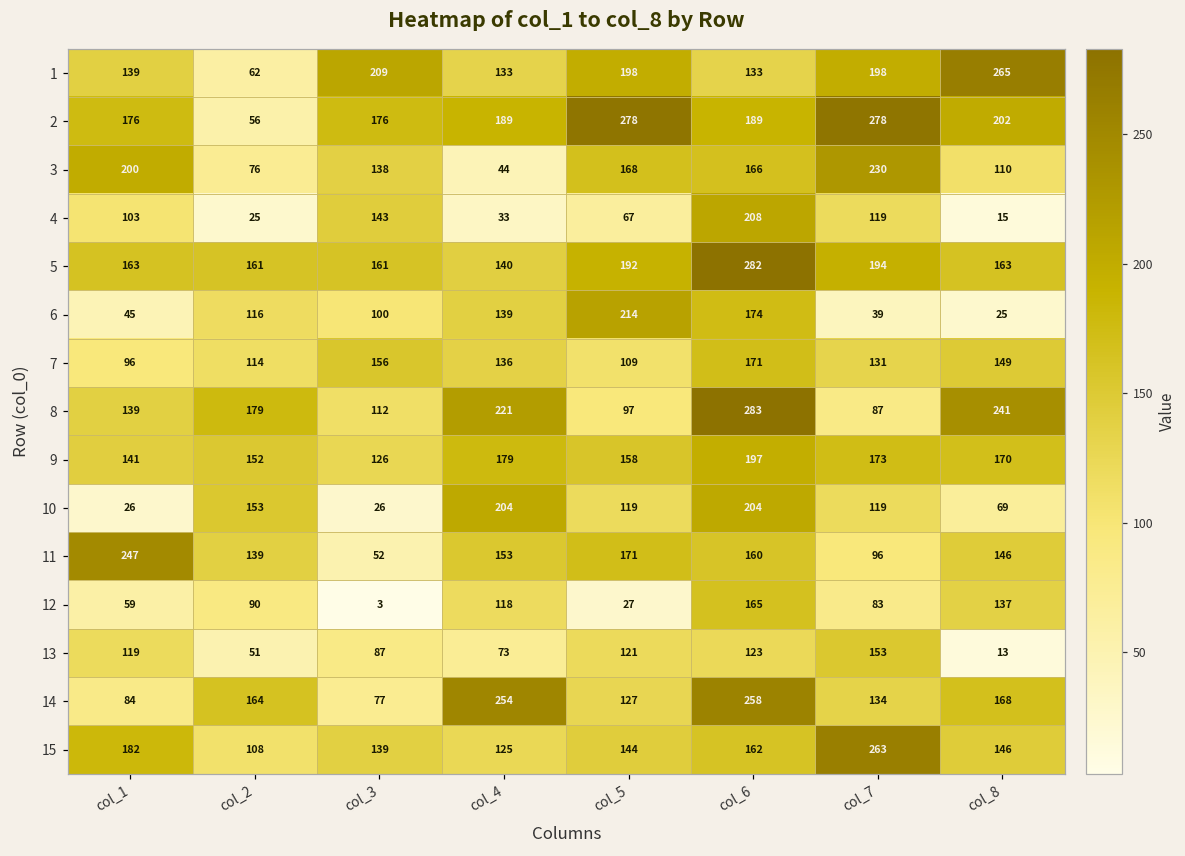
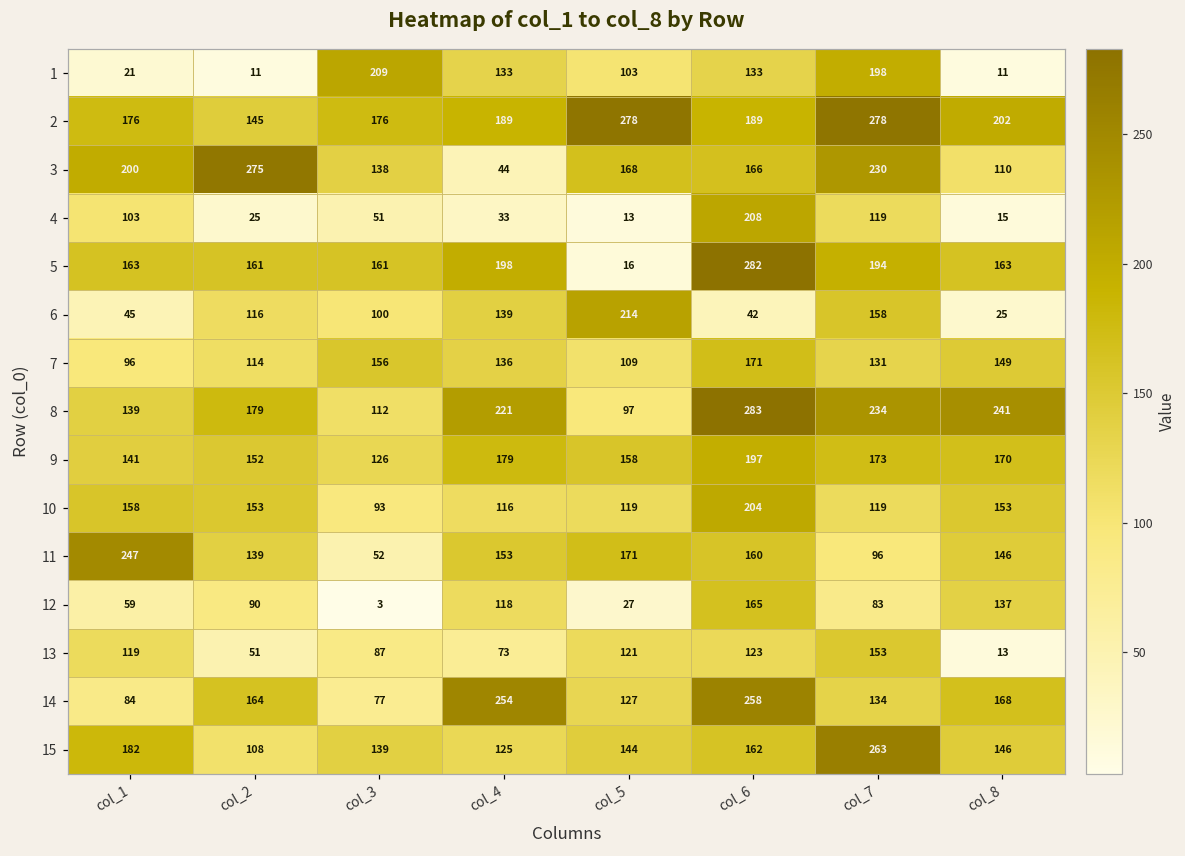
1, col_1: 139 -> 21
1, col_2: 62 -> 11
1, col_5: 198 -> 103
1, col_8: 265 -> 11
2, col_2: 56 -> 145
3, col_2: 76 -> 275
4, col_3: 143 -> 51
4, col_5: 67 -> 13
5, col_4: 140 -> 198
5, col_5: 192 -> 16
6, col_6: 174 -> 42
6, col_7: 39 -> 158
8, col_7: 87 -> 234
10, col_1: 26 -> 158
10, col_3: 26 -> 93
10, col_4: 204 -> 116
10, col_8: 69 -> 153
